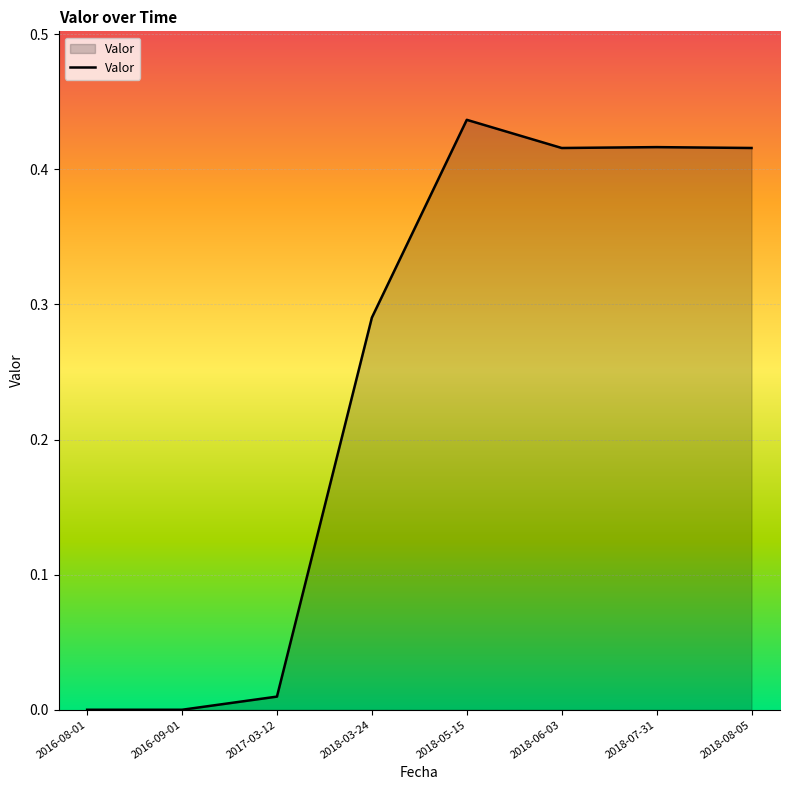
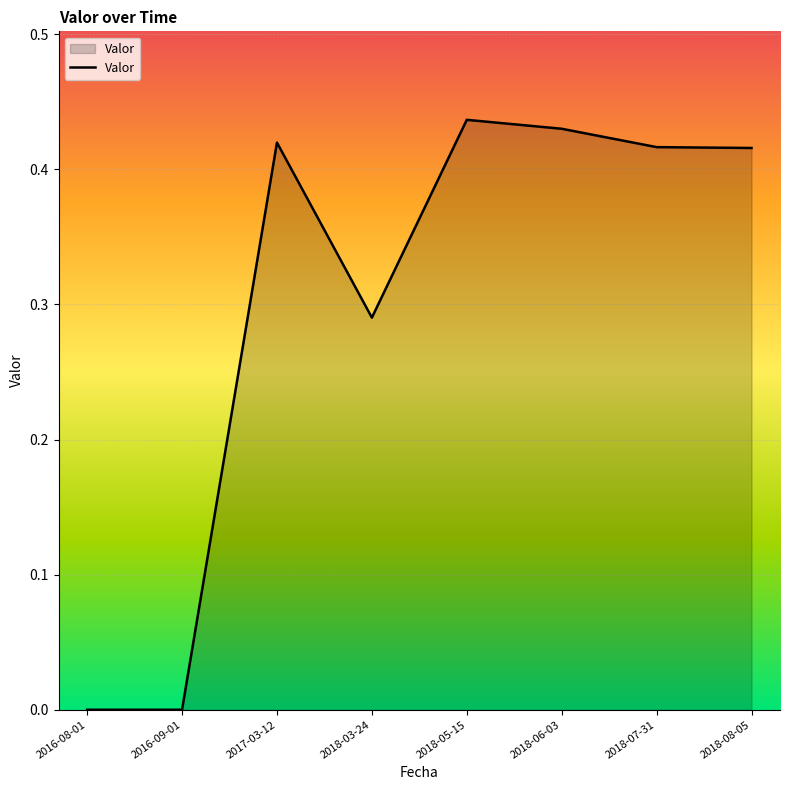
2017-03-12: 0.010 -> 0.420
2018-06-03: 0.416 -> 0.430
